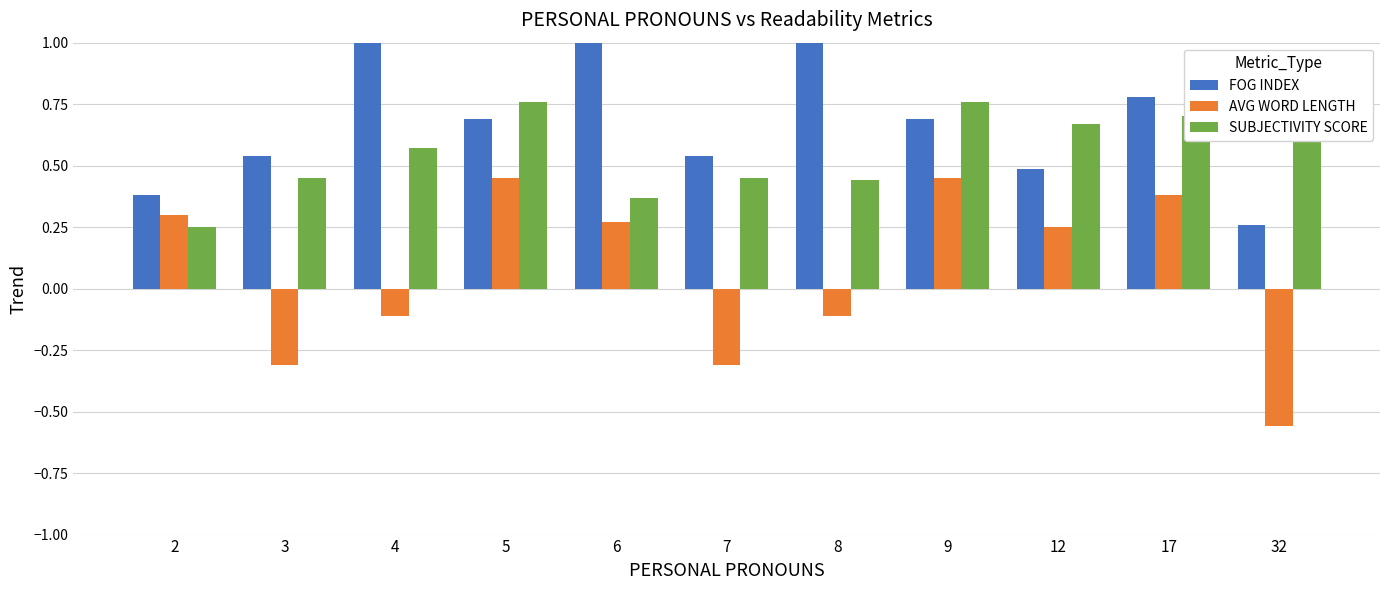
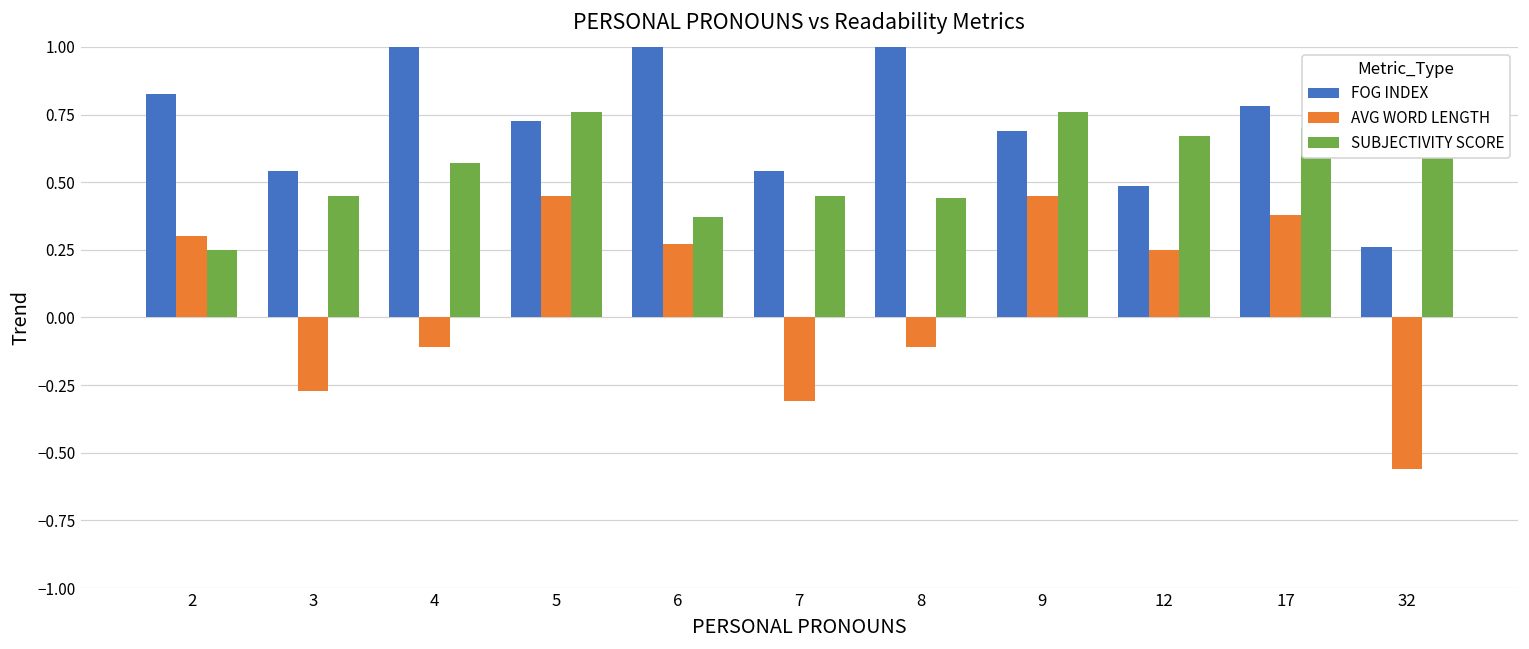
FOG INDEX, 2: 0.38 -> 0.83
AVG WORD LENGTH, 3: -0.31 -> -0.27
FOG INDEX, 5: 0.69 -> 0.73
